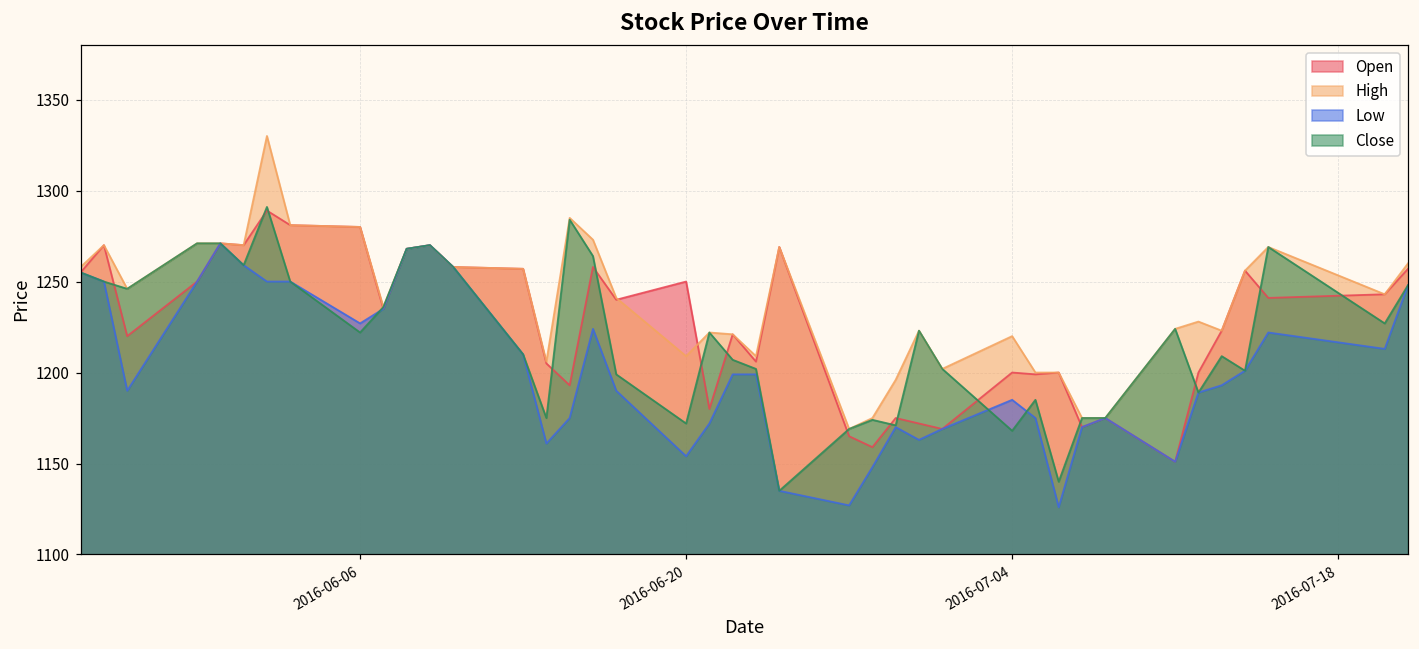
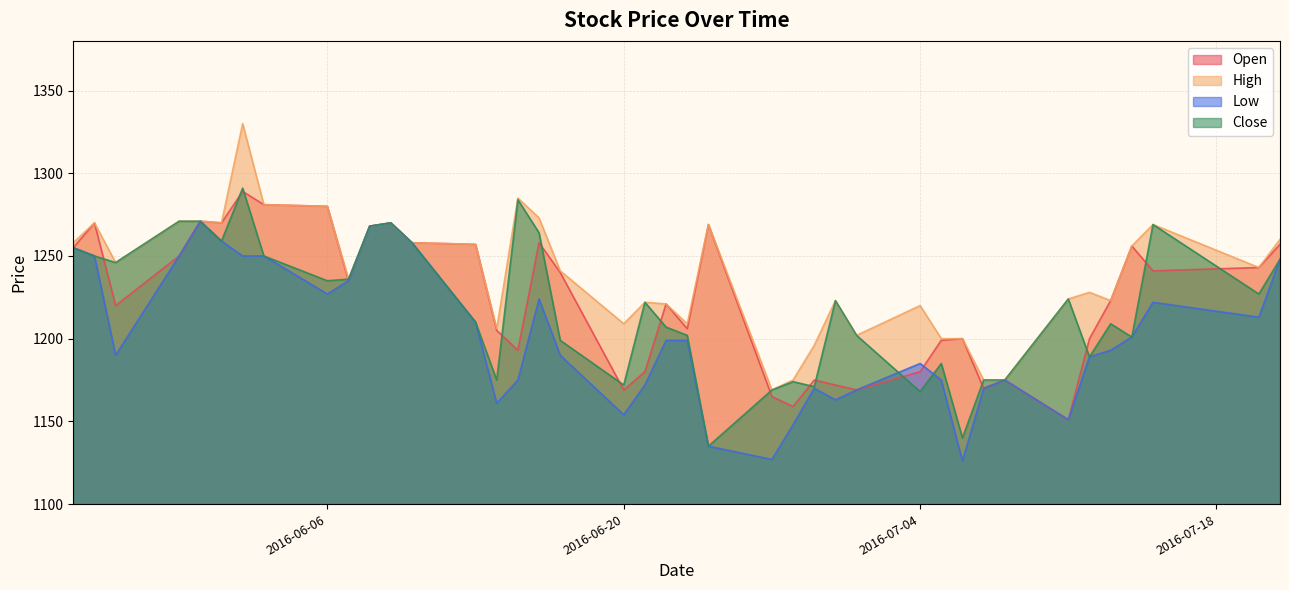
Close, 2016-06-06: 1222 -> 1235
Open, 2016-06-20: 1250 -> 1169
Open, 2016-07-04: 1200 -> 1180
